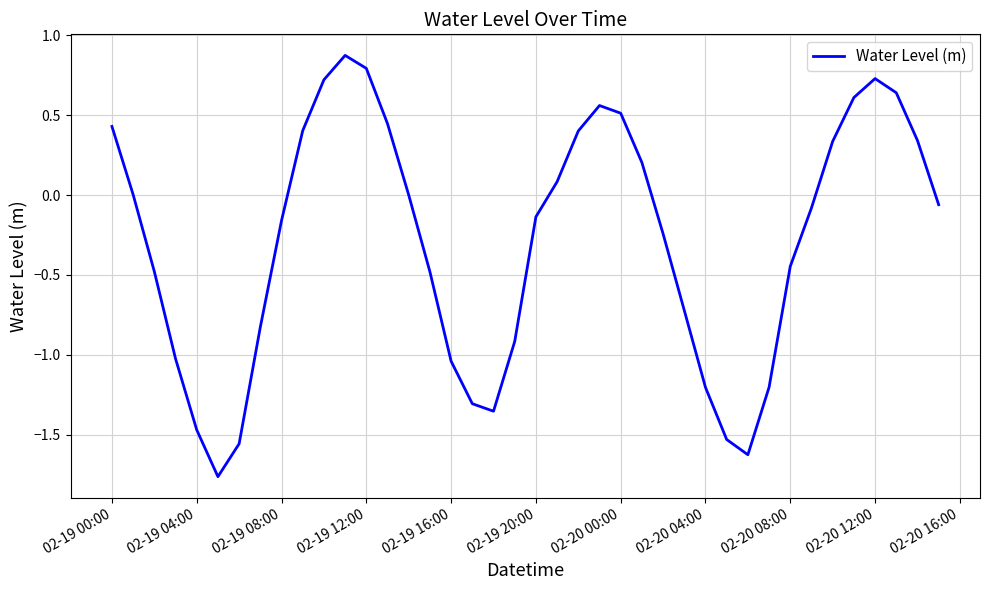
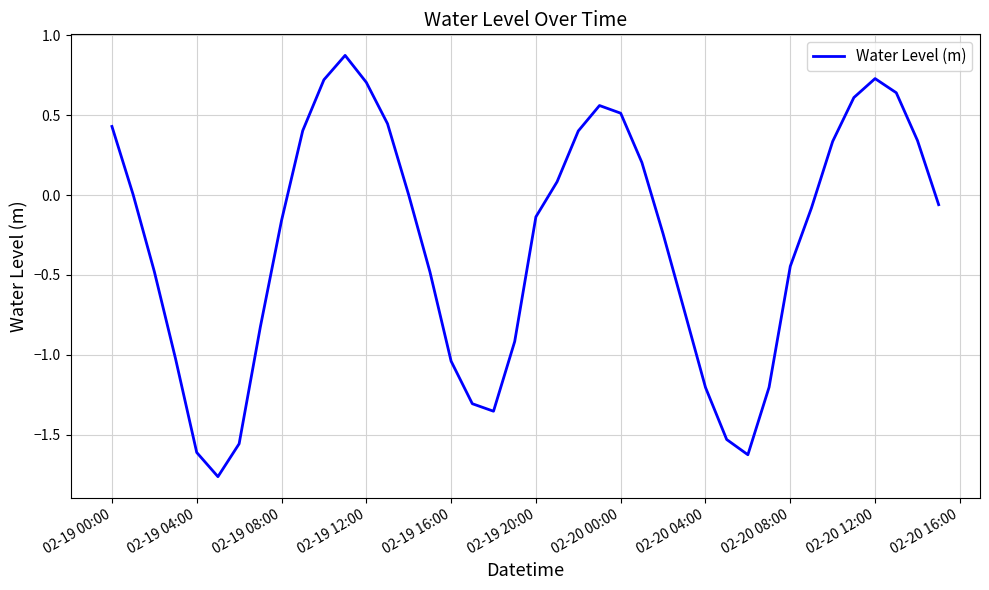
02-19 04:00: -1.47 -> -1.61
02-19 12:00: 0.79 -> 0.71
